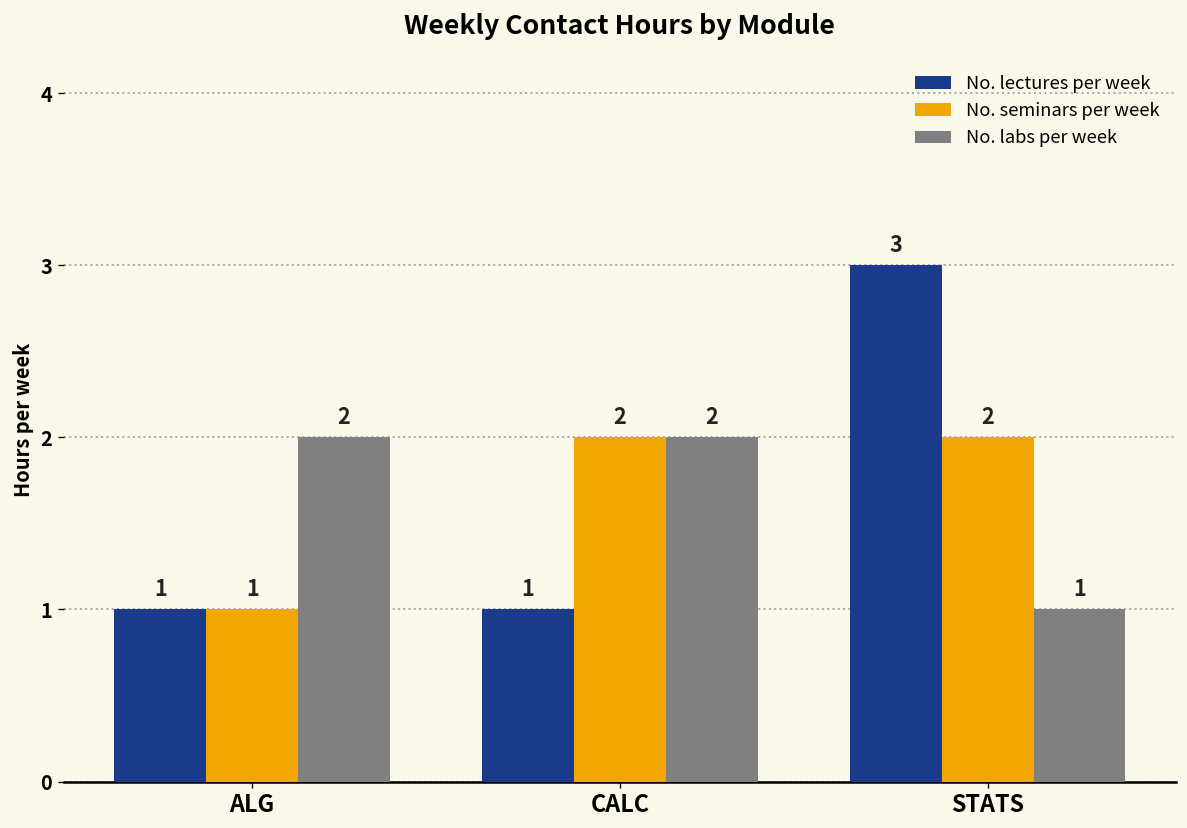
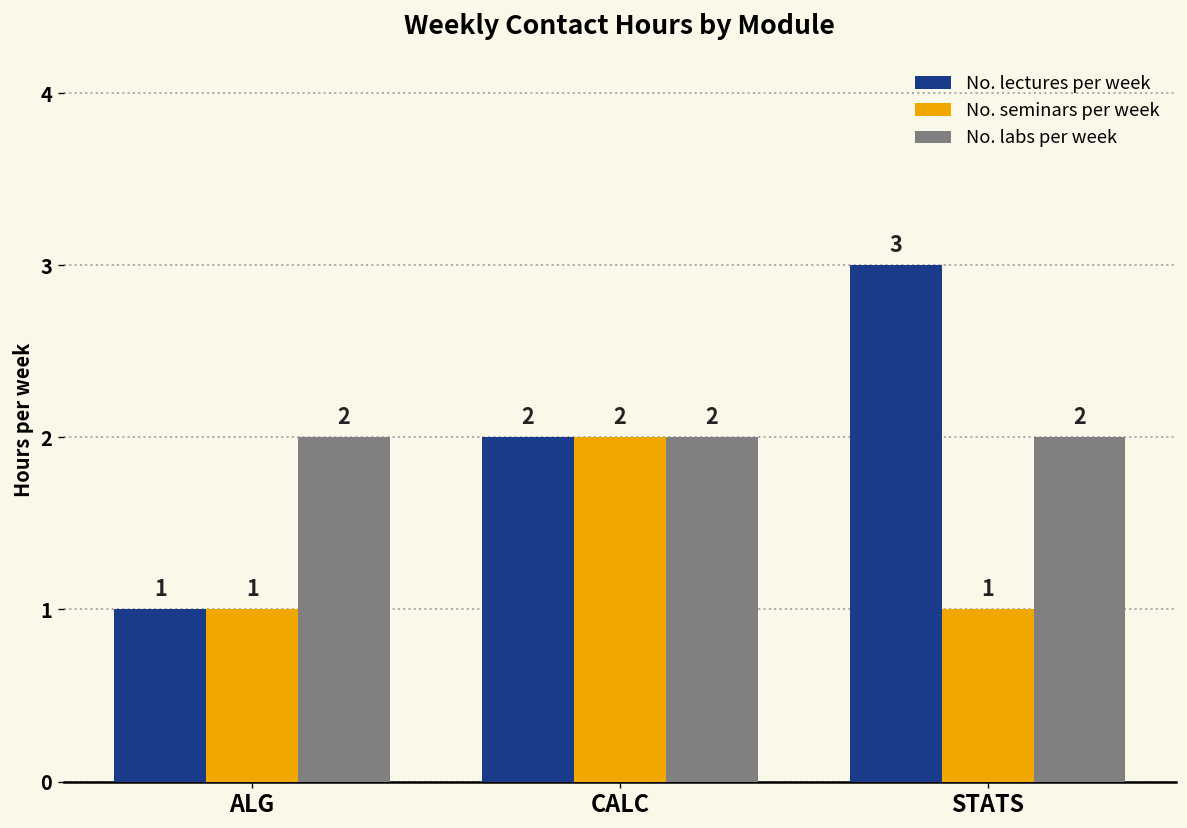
No. lectures per week, CALC: 1 -> 2
No. seminars per week, STATS: 2 -> 1
No. labs per week, STATS: 1 -> 2
